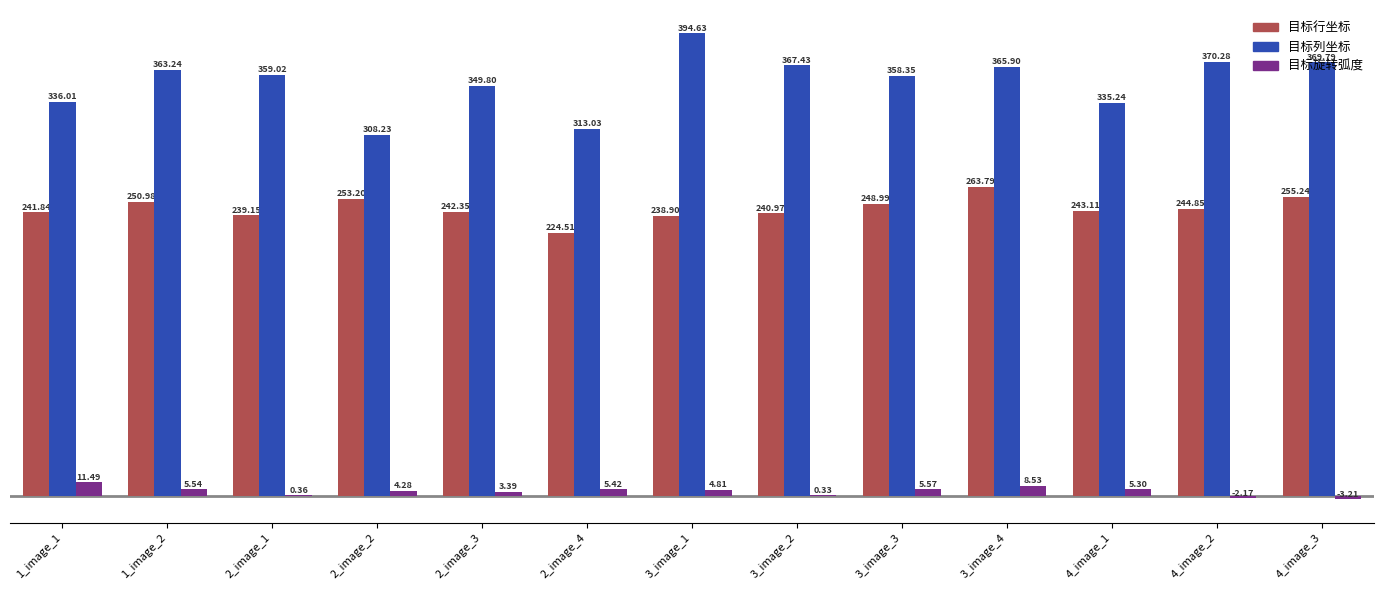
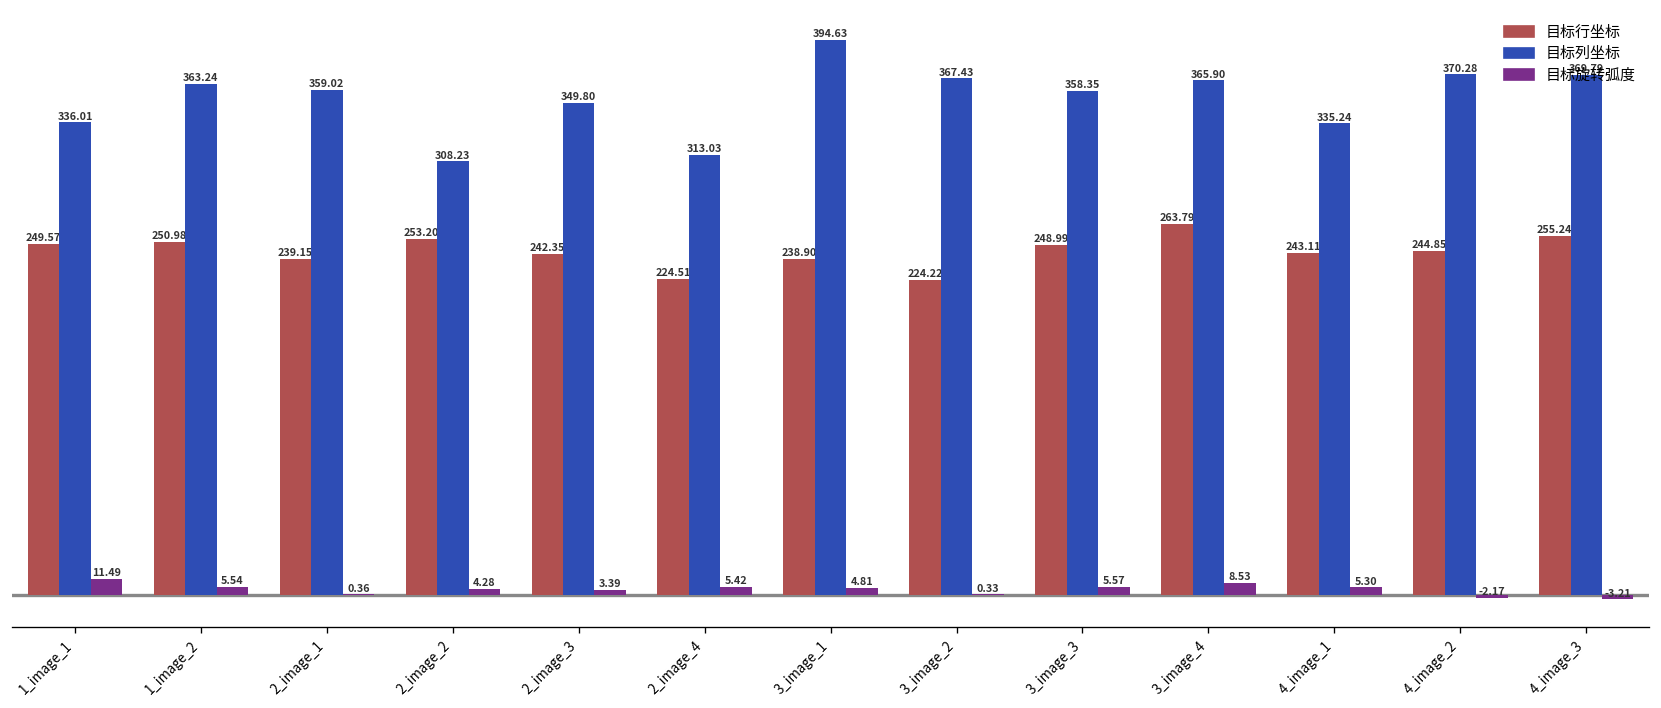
目标行坐标, 1_image_1: 241.84 -> 249.57
目标行坐标, 3_image_2: 240.97 -> 224.22
